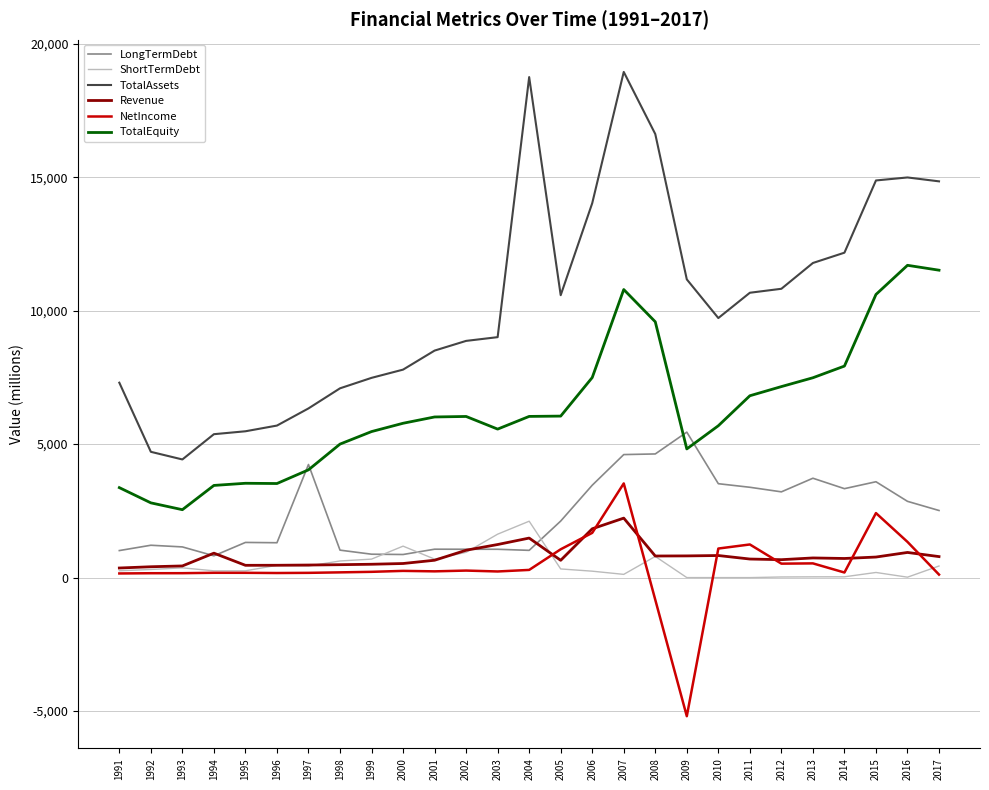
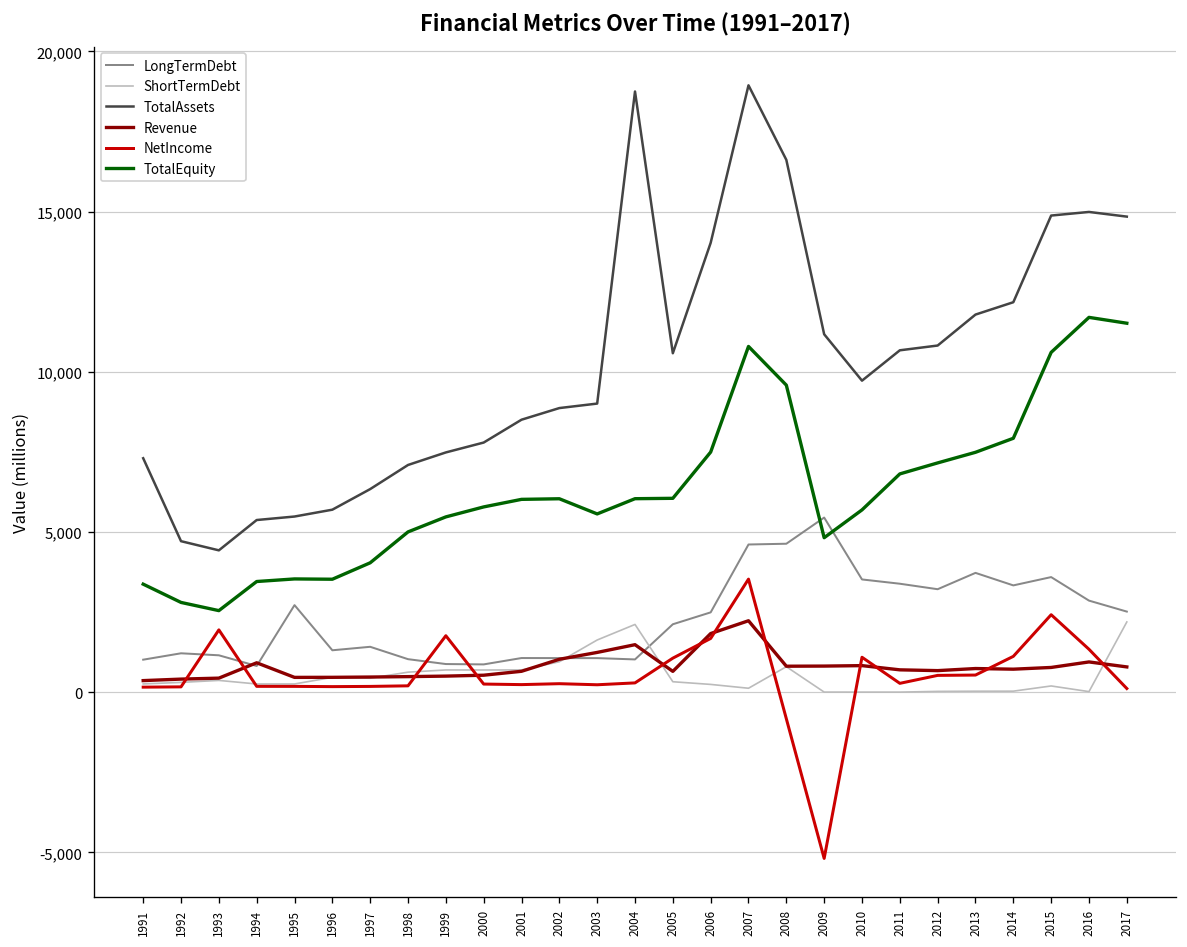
NetIncome, 1993: 200 -> 1,900
LongTermDebt, 1995: 1,300 -> 2,700
LongTermDebt, 1997: 4,200 -> 1,400
NetIncome, 1999: 200 -> 1,800
ShortTermDebt, 2000: 1,200 -> 700
LongTermDebt, 2006: 3,500 -> 2,500
NetIncome, 2011: 1,200 -> 300
NetIncome, 2014: 200 -> 1,100
ShortTermDebt, 2017: 400 -> 2,200
